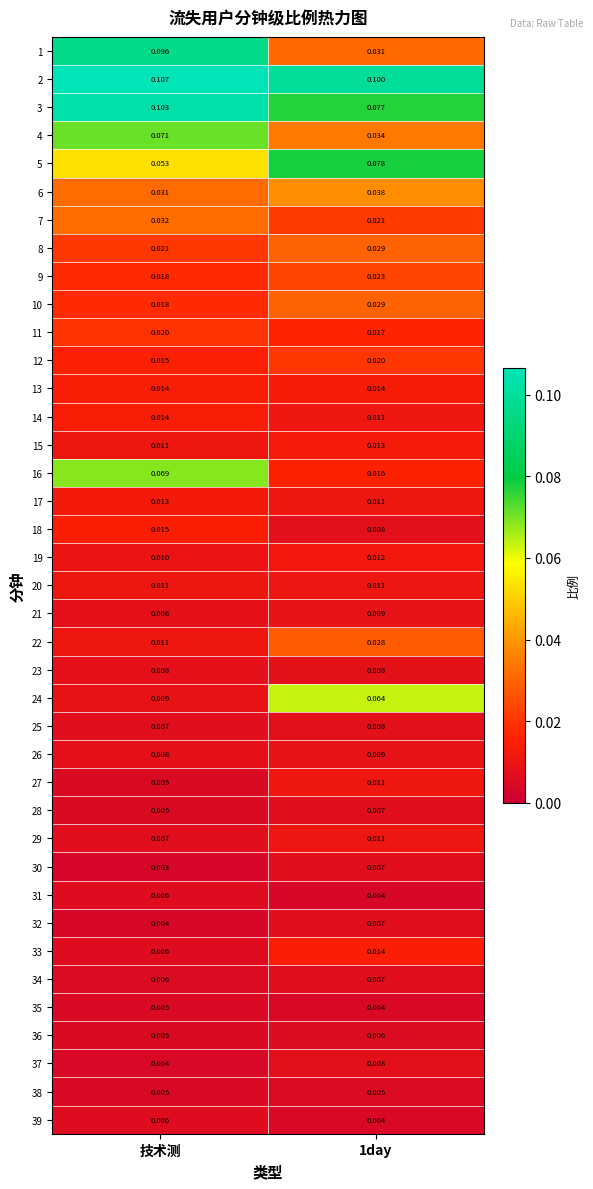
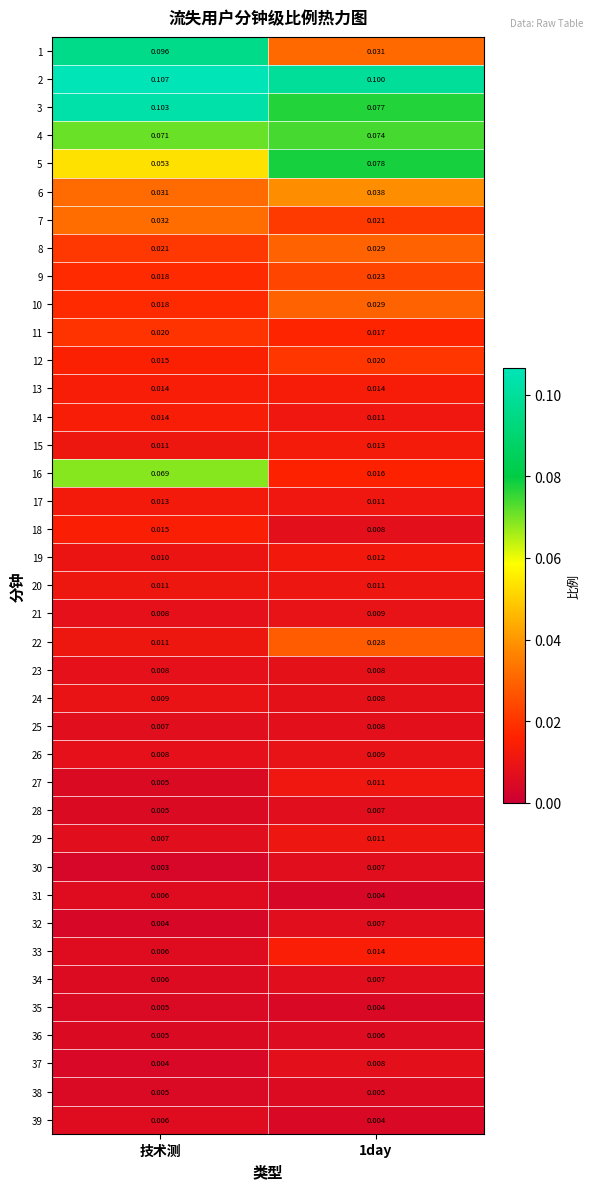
4, 1day: 0.034 -> 0.074
24, 1day: 0.064 -> 0.008
